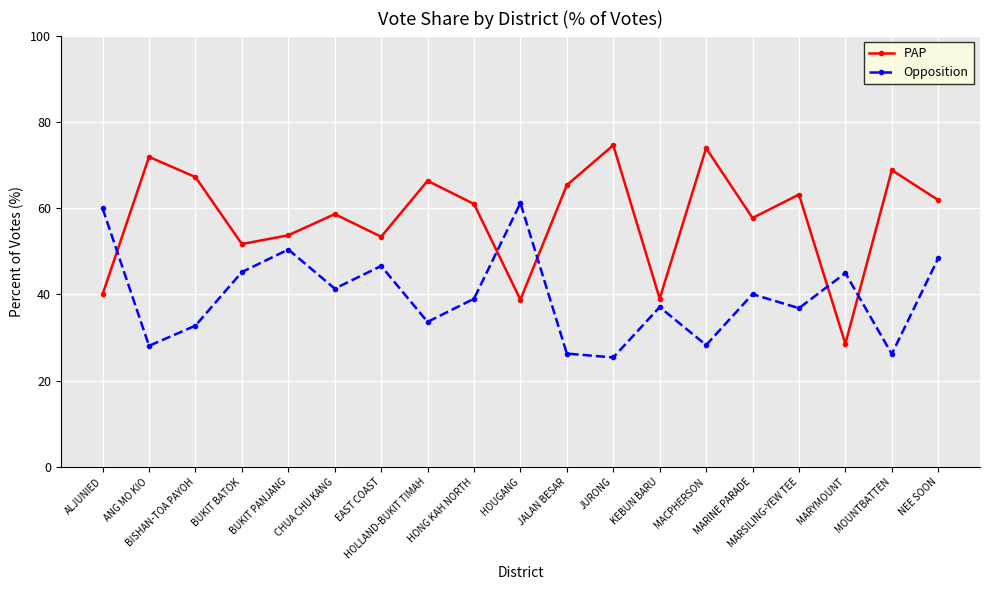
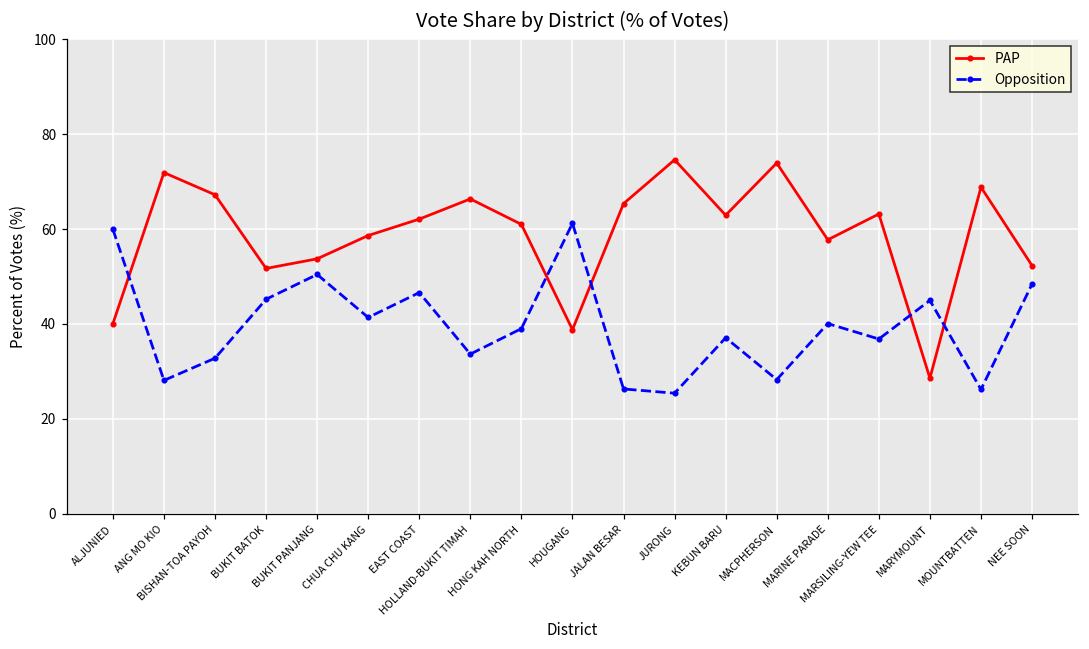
PAP, EAST COAST: 53 -> 62
PAP, KEBUN BARU: 39 -> 63
PAP, NEE SOON: 62 -> 52
